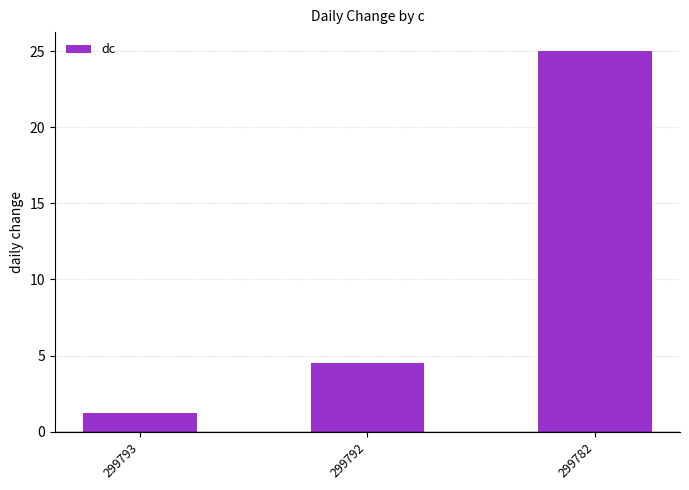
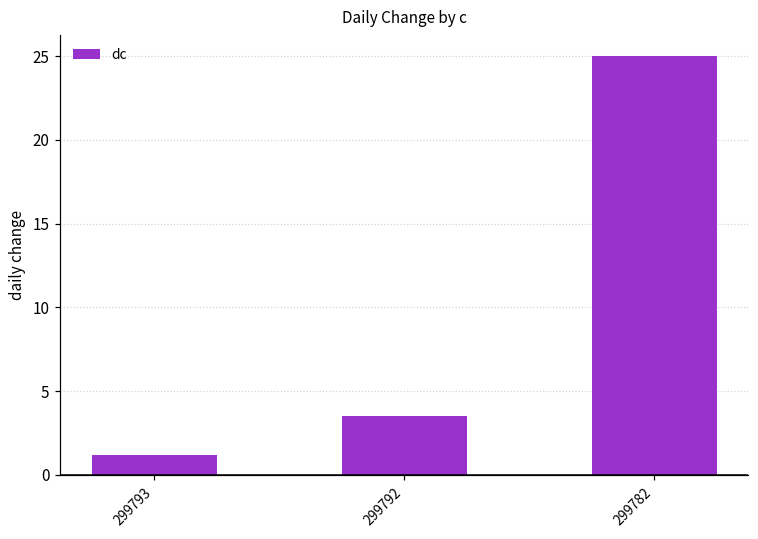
299792: 4.5 -> 3.5
